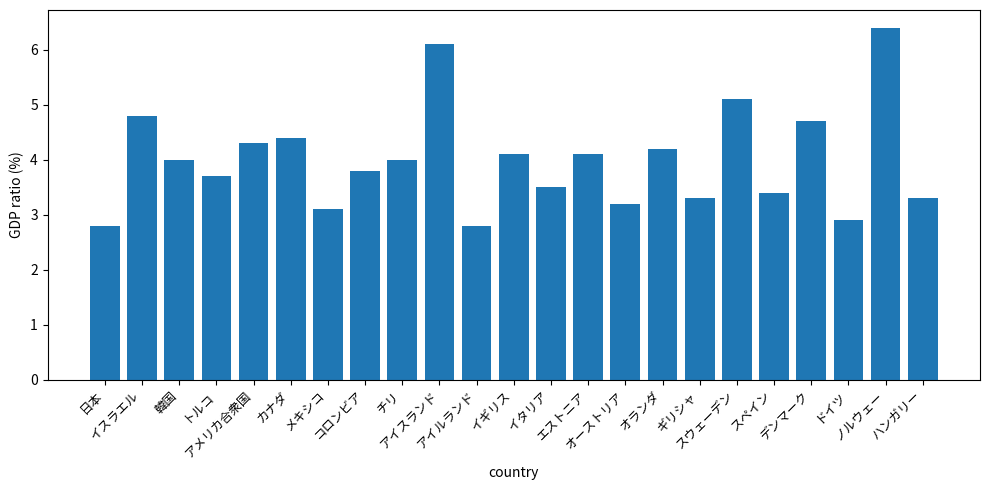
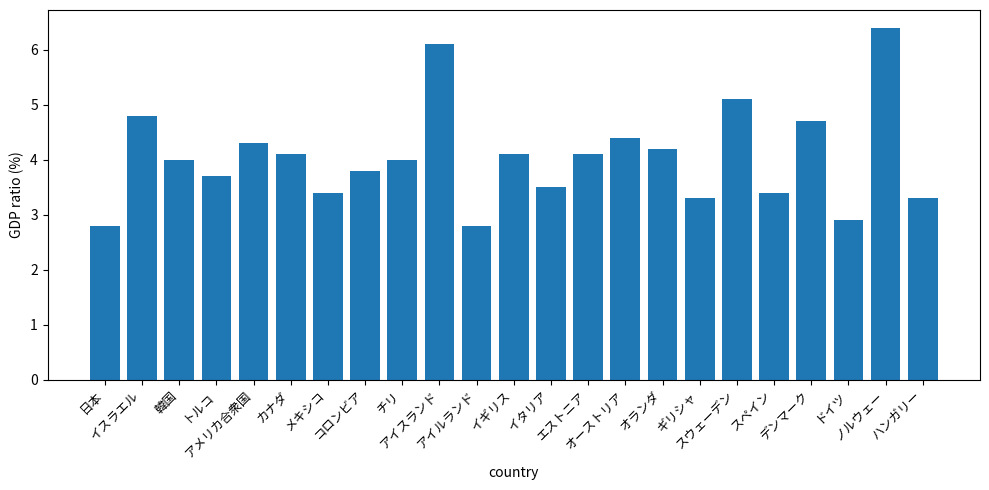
カナダ: 4.4 -> 4.1
メキシコ: 3.1 -> 3.4
オーストリア: 3.2 -> 4.4
